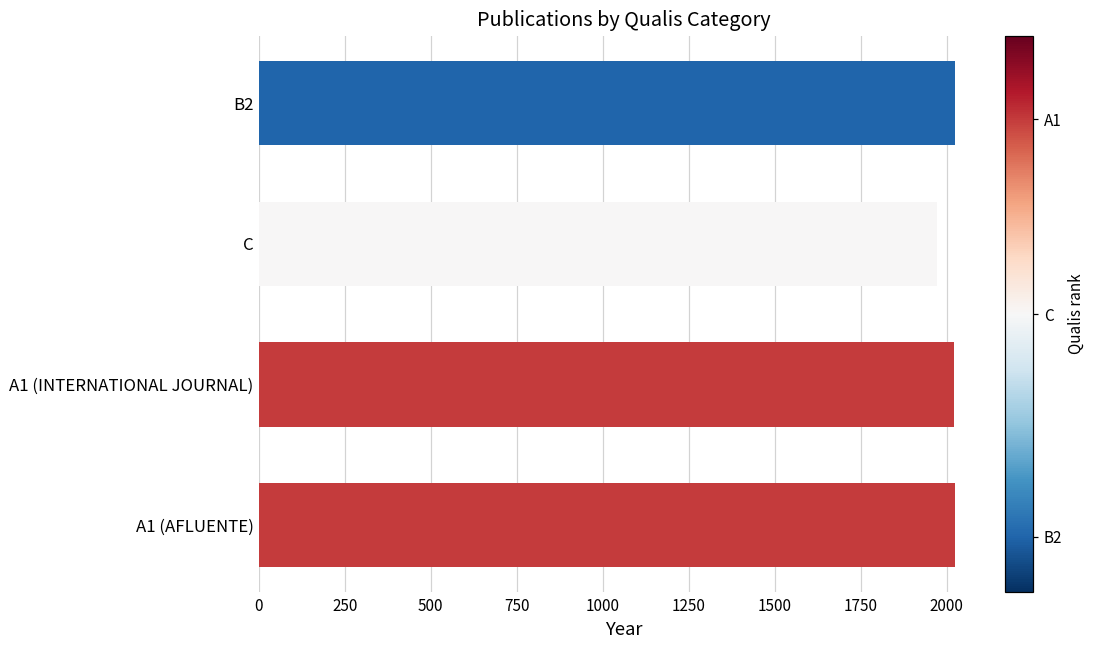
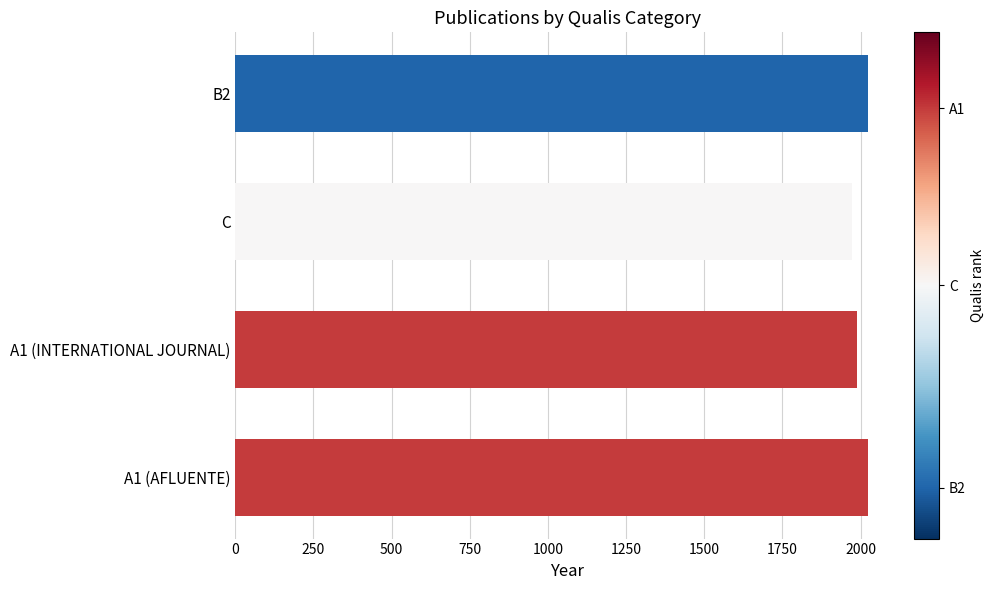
A1 (INTERNATIONAL JOURNAL): 2020 -> 1990
